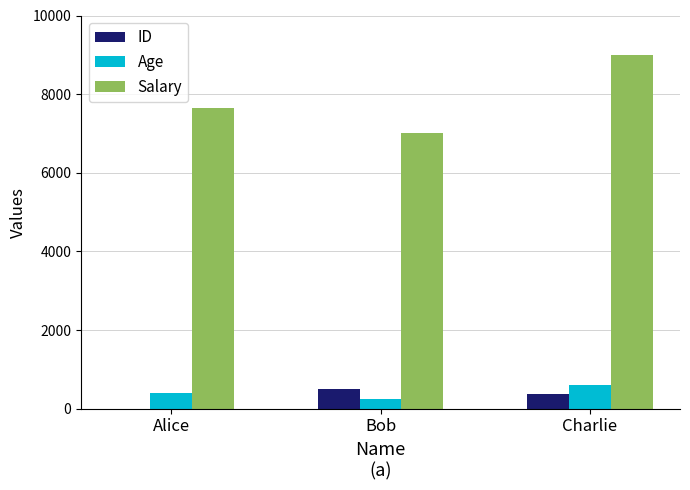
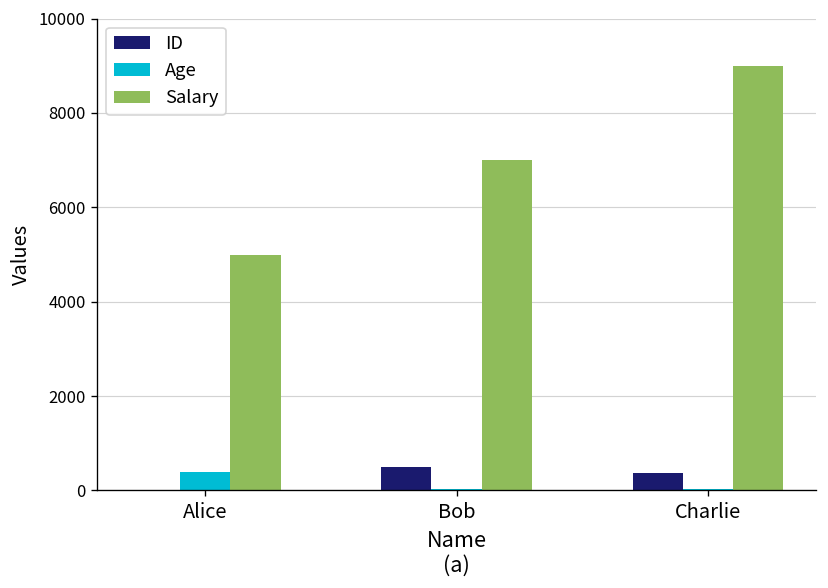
Salary, Alice: 7600 -> 5000
Age, Bob: 200 -> 0
Age, Charlie: 600 -> 0
